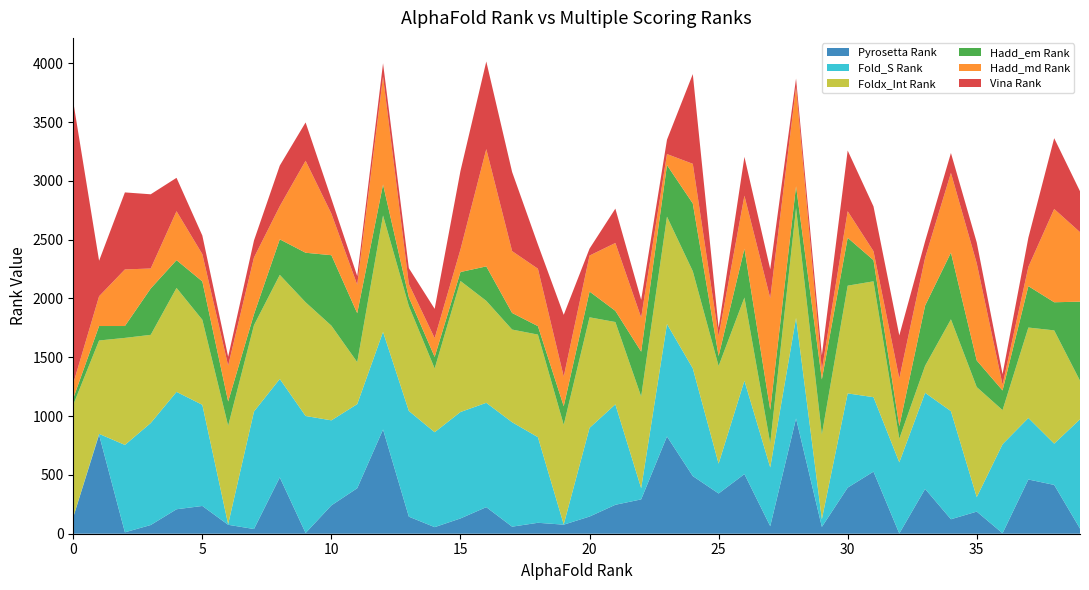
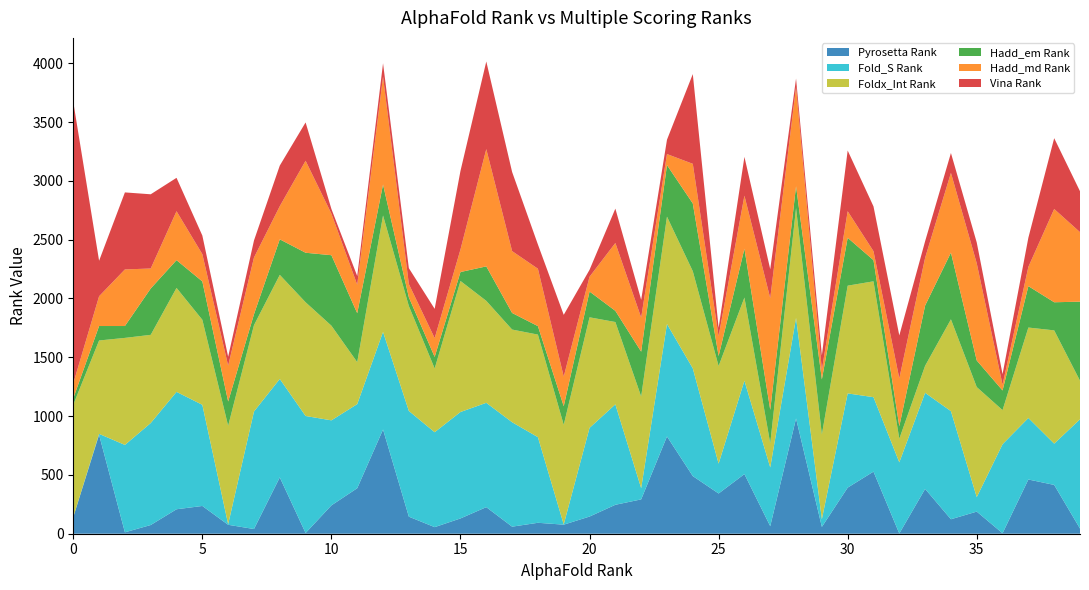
Vina Rank, 10: 130 -> 40
Hadd_md Rank, 20: 310 -> 130
